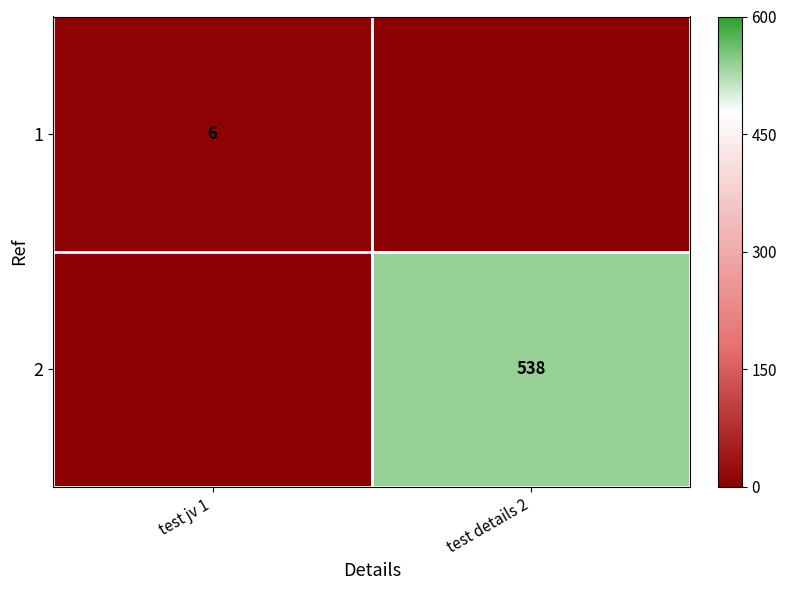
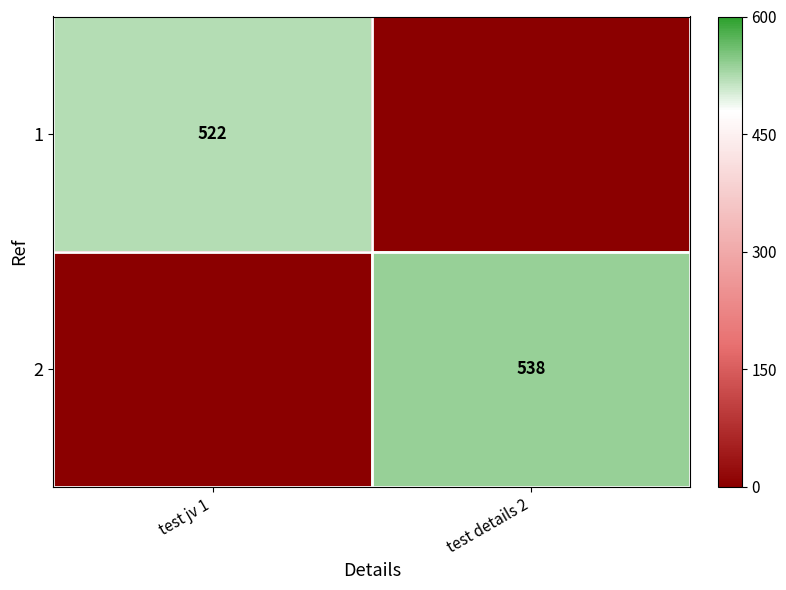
1, test jv 1: 6 -> 522
